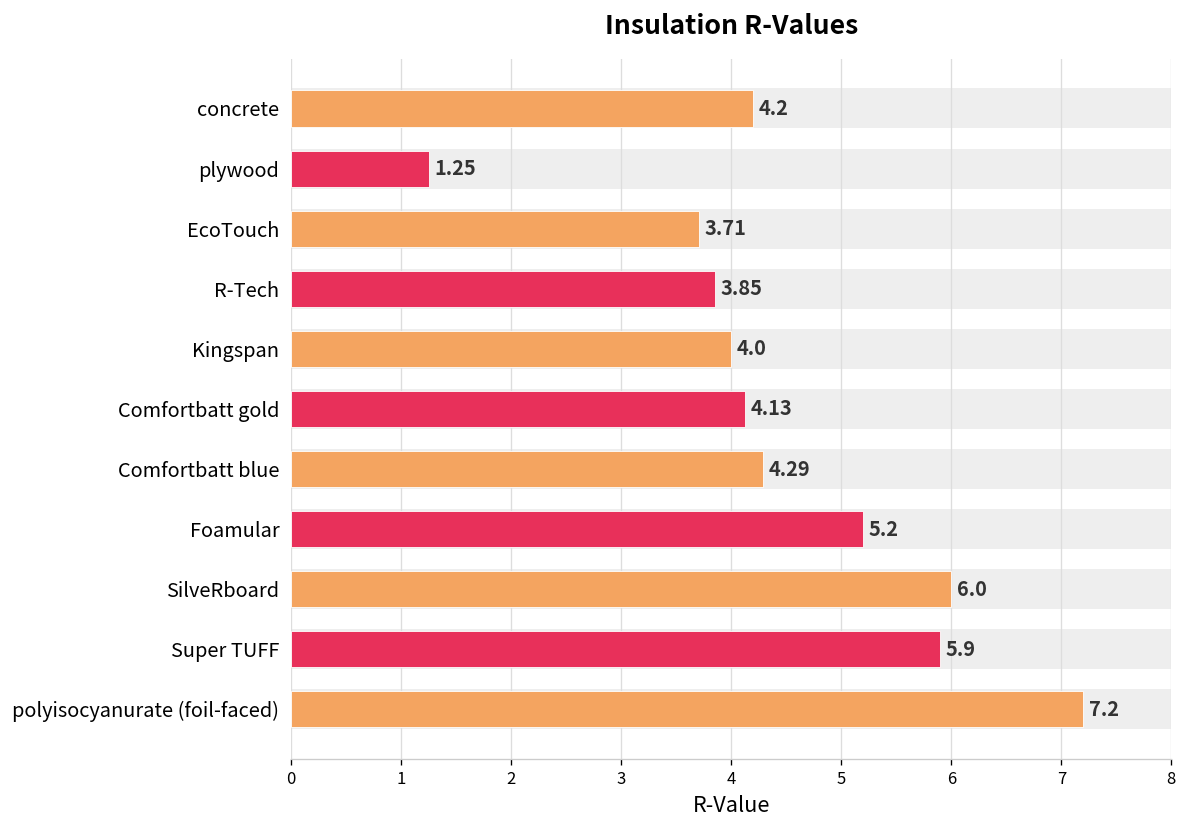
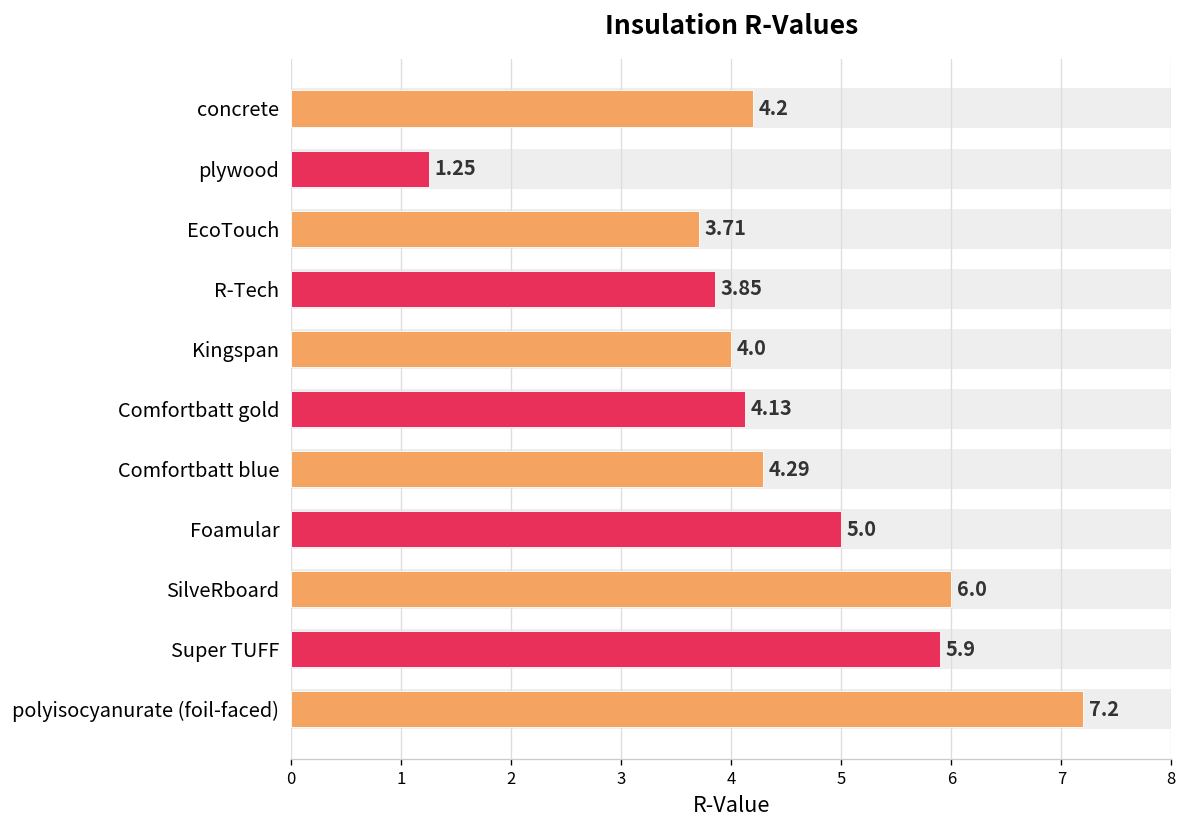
Foamular: 5.2 -> 5.0
